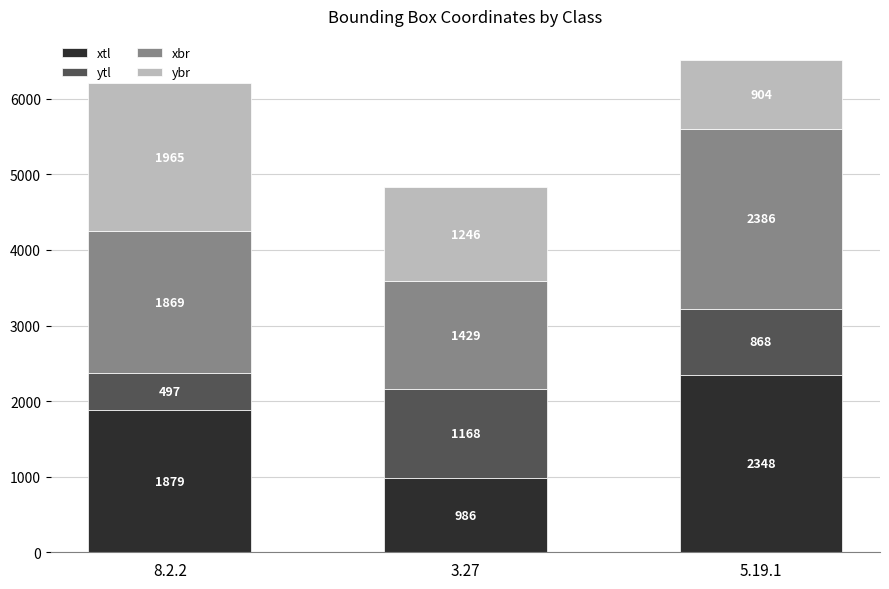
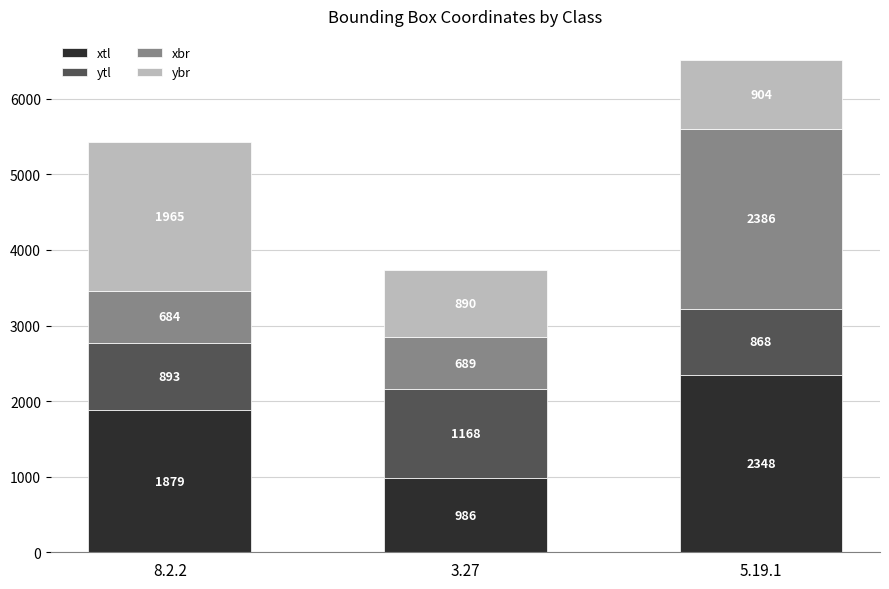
ytl, 8.2.2: 497 -> 893
xbr, 8.2.2: 1869 -> 684
xbr, 3.27: 1429 -> 689
ybr, 3.27: 1246 -> 890
